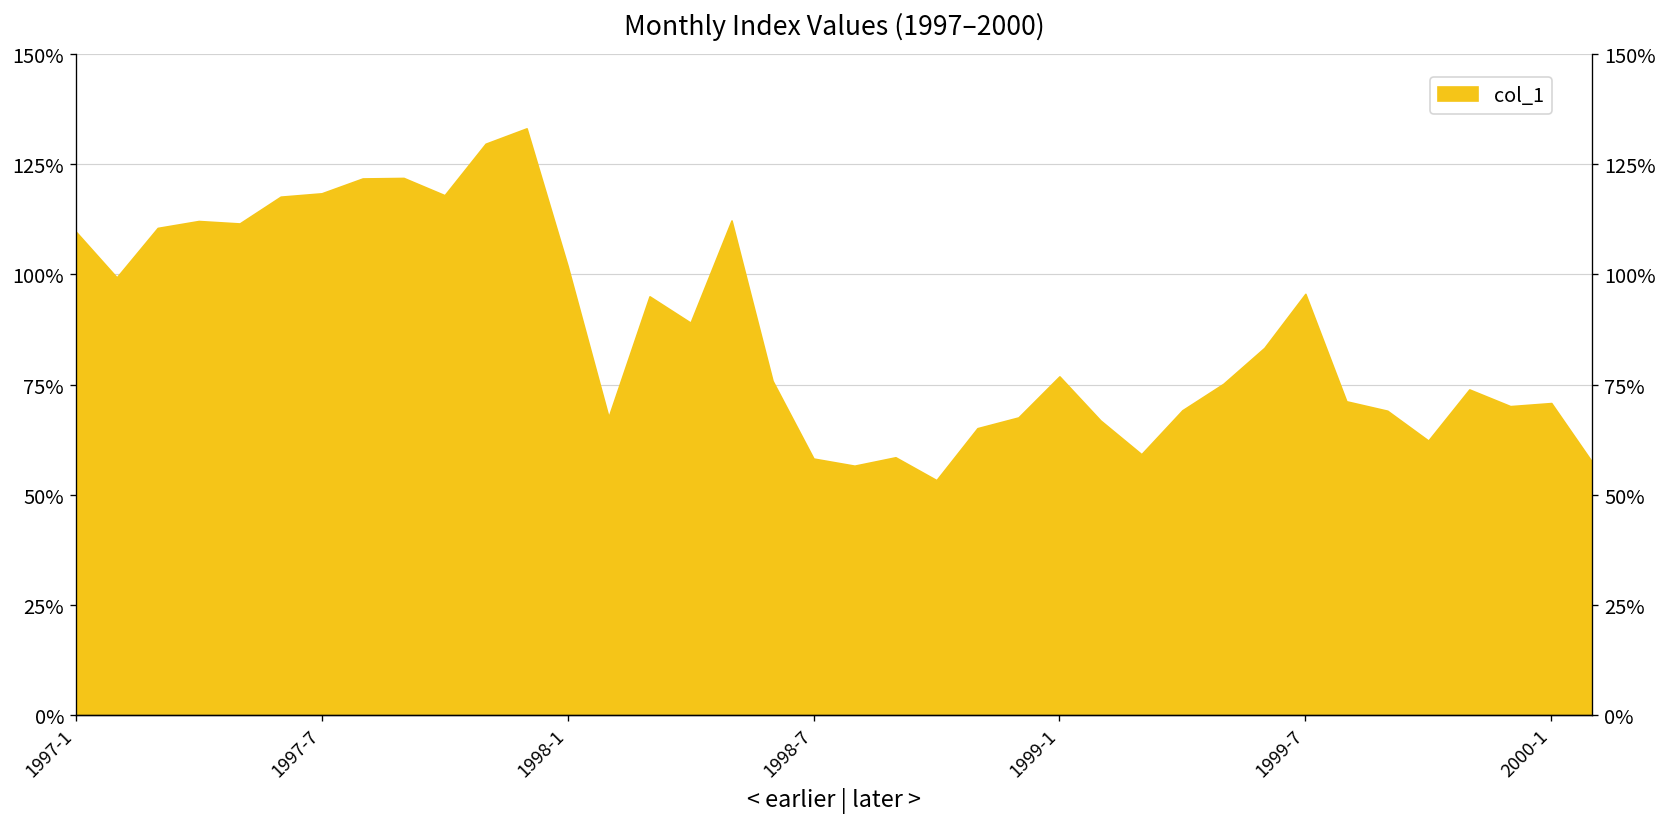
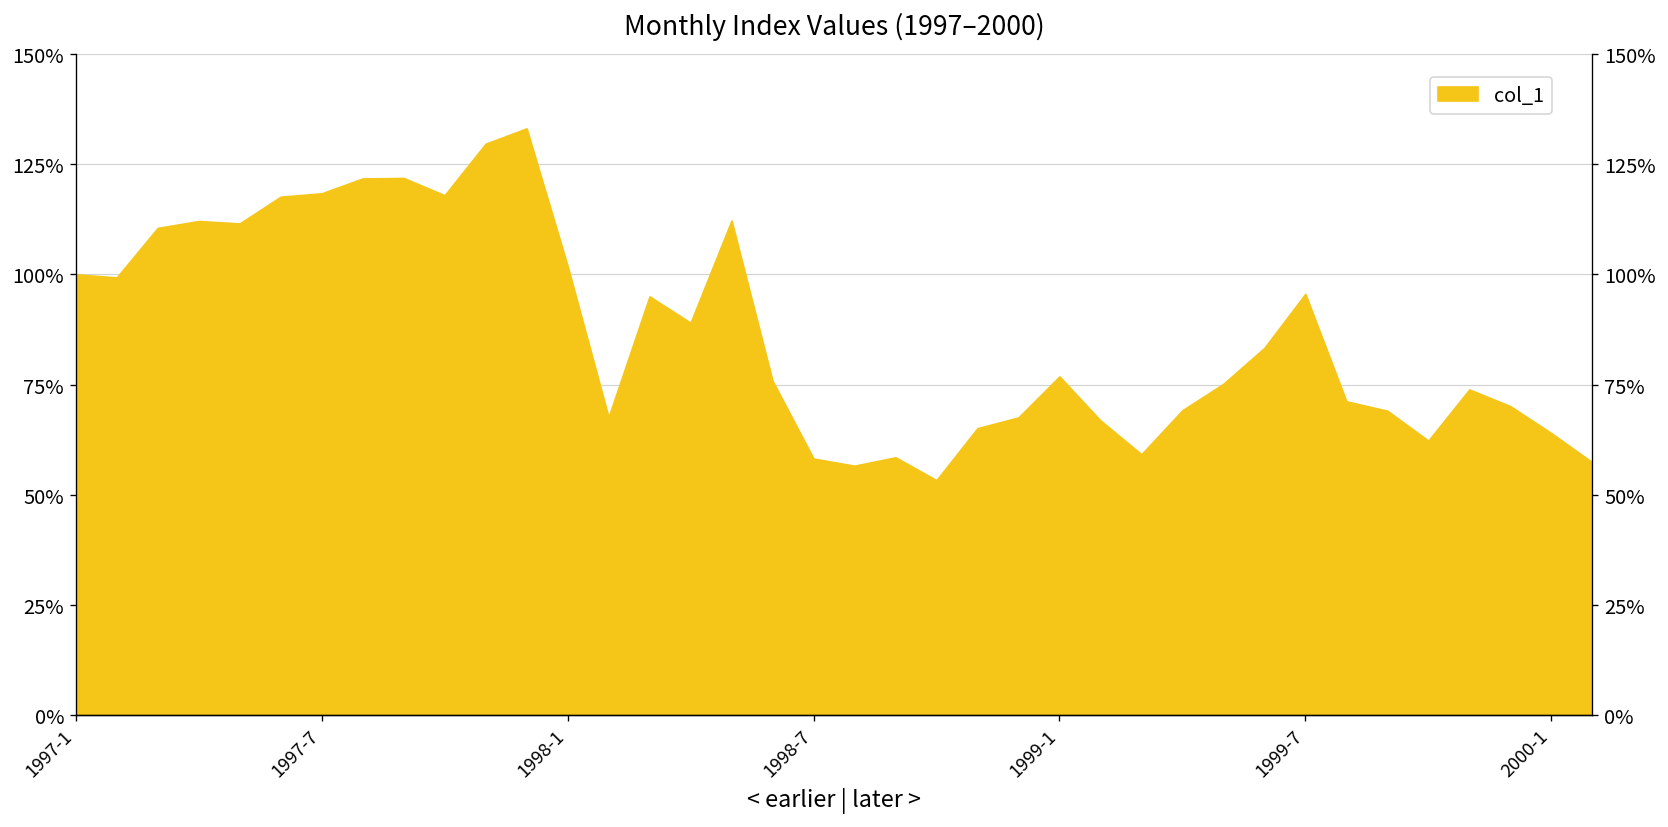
1997-1: 110% -> 100%
2000-1: 71% -> 64%
